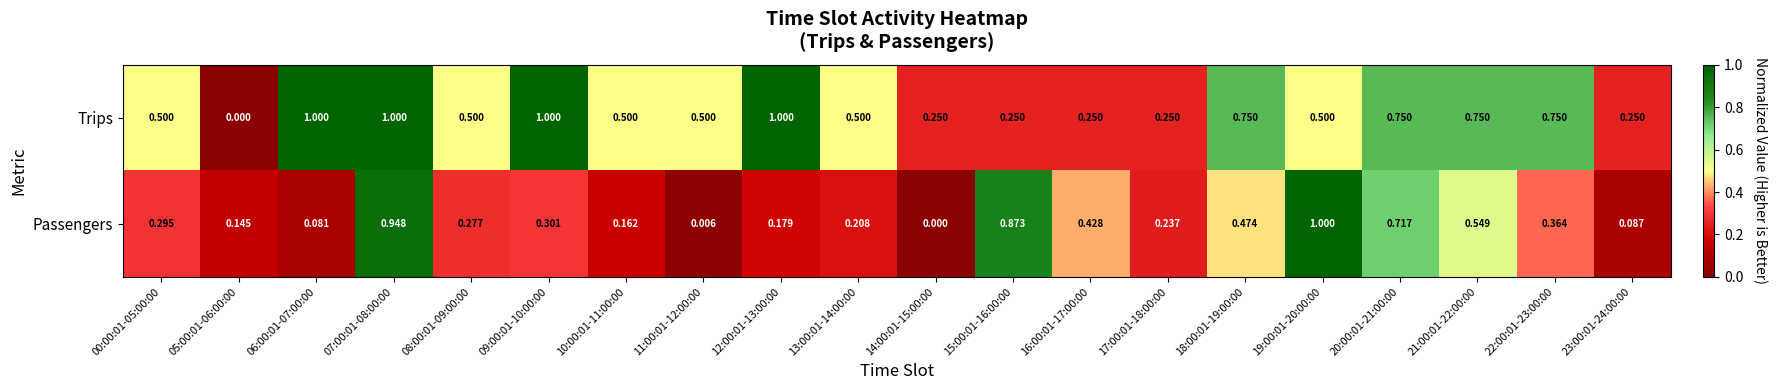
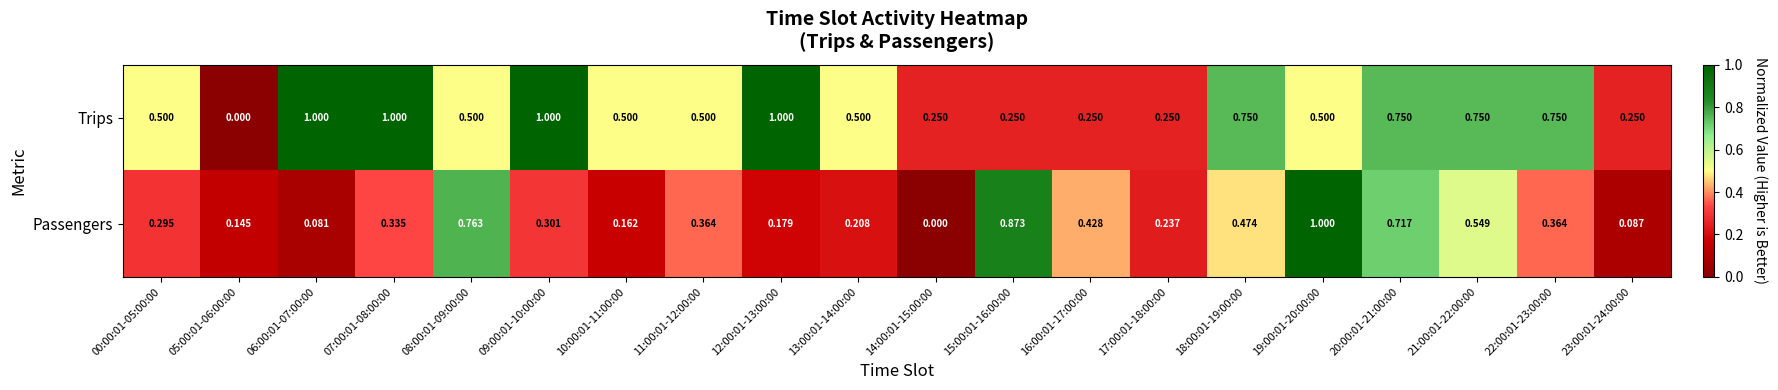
Passengers, 07:00:01-08:00:00: 0.948 -> 0.335
Passengers, 08:00:01-09:00:00: 0.277 -> 0.763
Passengers, 11:00:01-12:00:00: 0.006 -> 0.364
